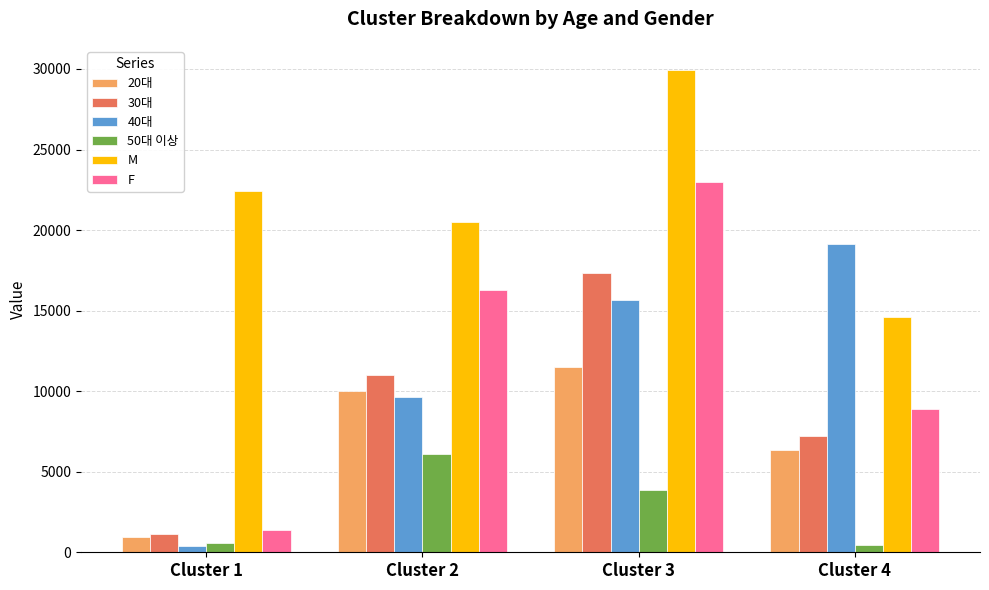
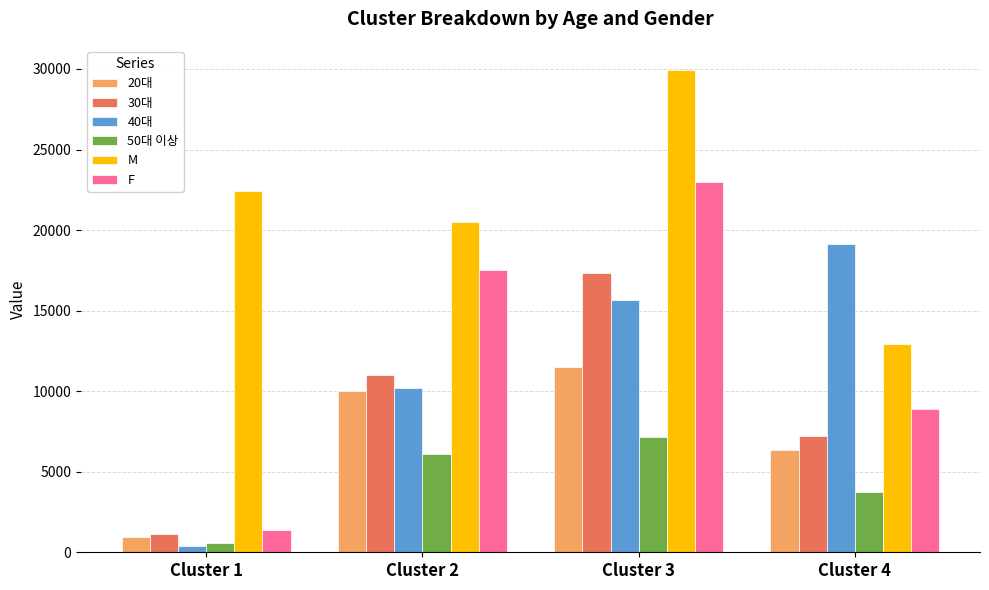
40대, Cluster 2: 9600 -> 10200
F, Cluster 2: 16300 -> 17600
50대 이상, Cluster 3: 3900 -> 7100
50대 이상, Cluster 4: 500 -> 3800
M, Cluster 4: 14600 -> 12900
